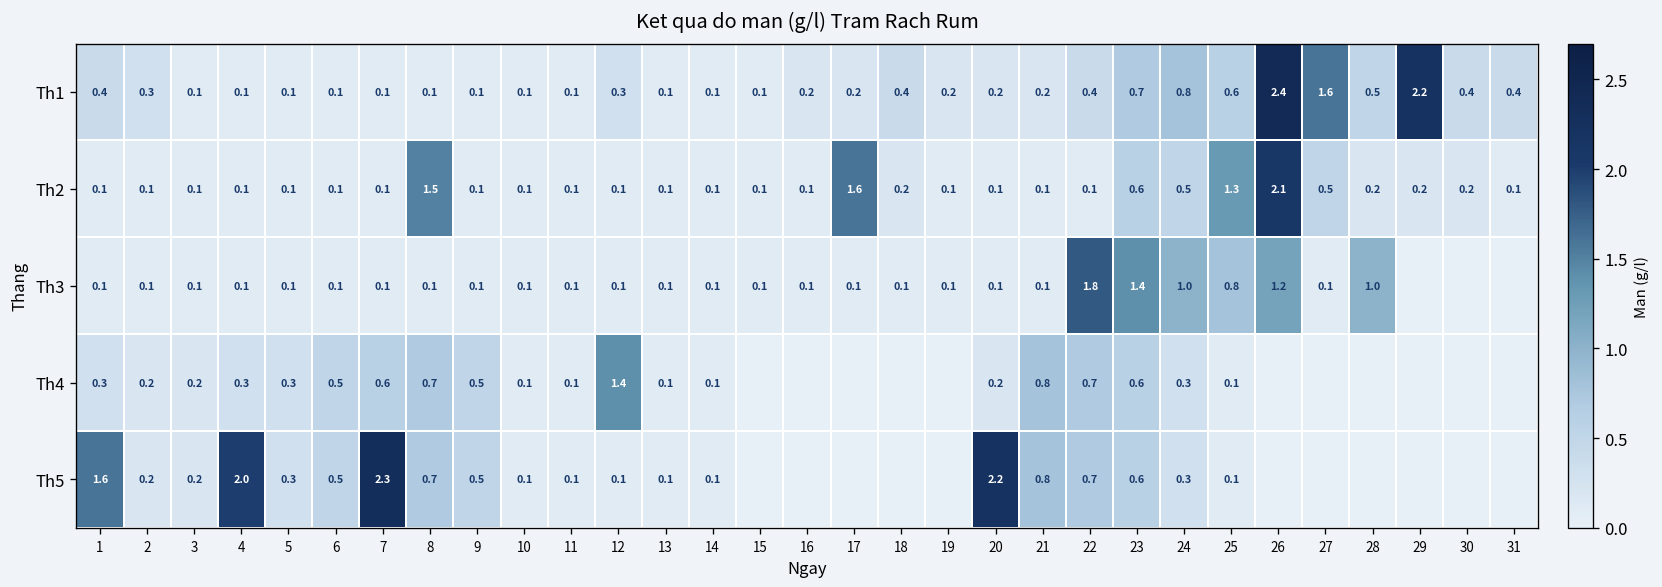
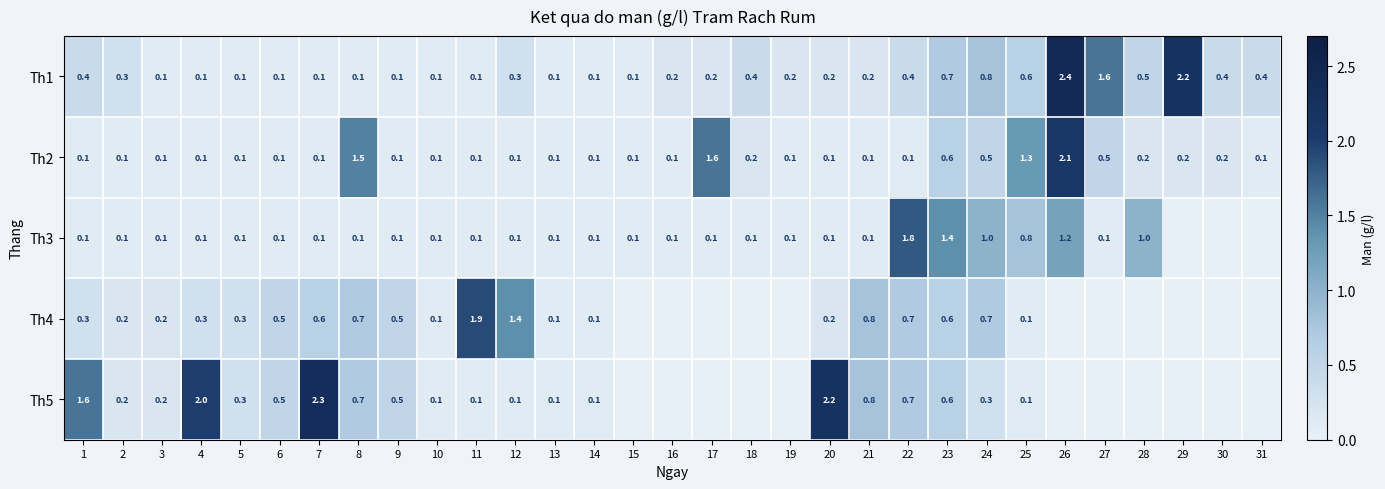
Th4, 11: 0.1 -> 1.9
Th4, 24: 0.3 -> 0.7
